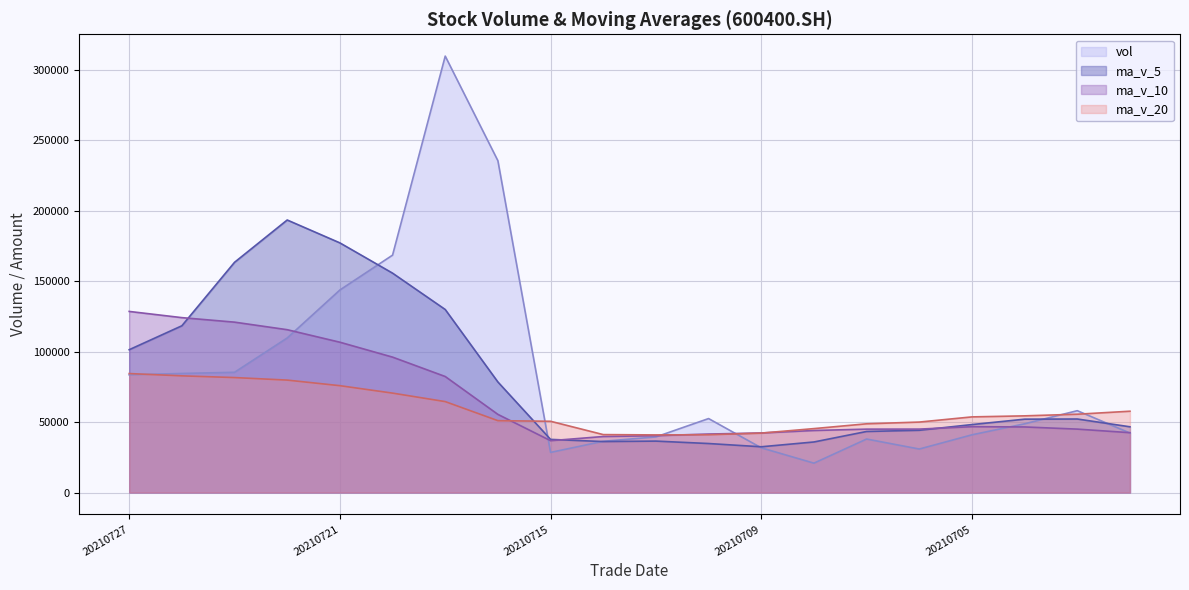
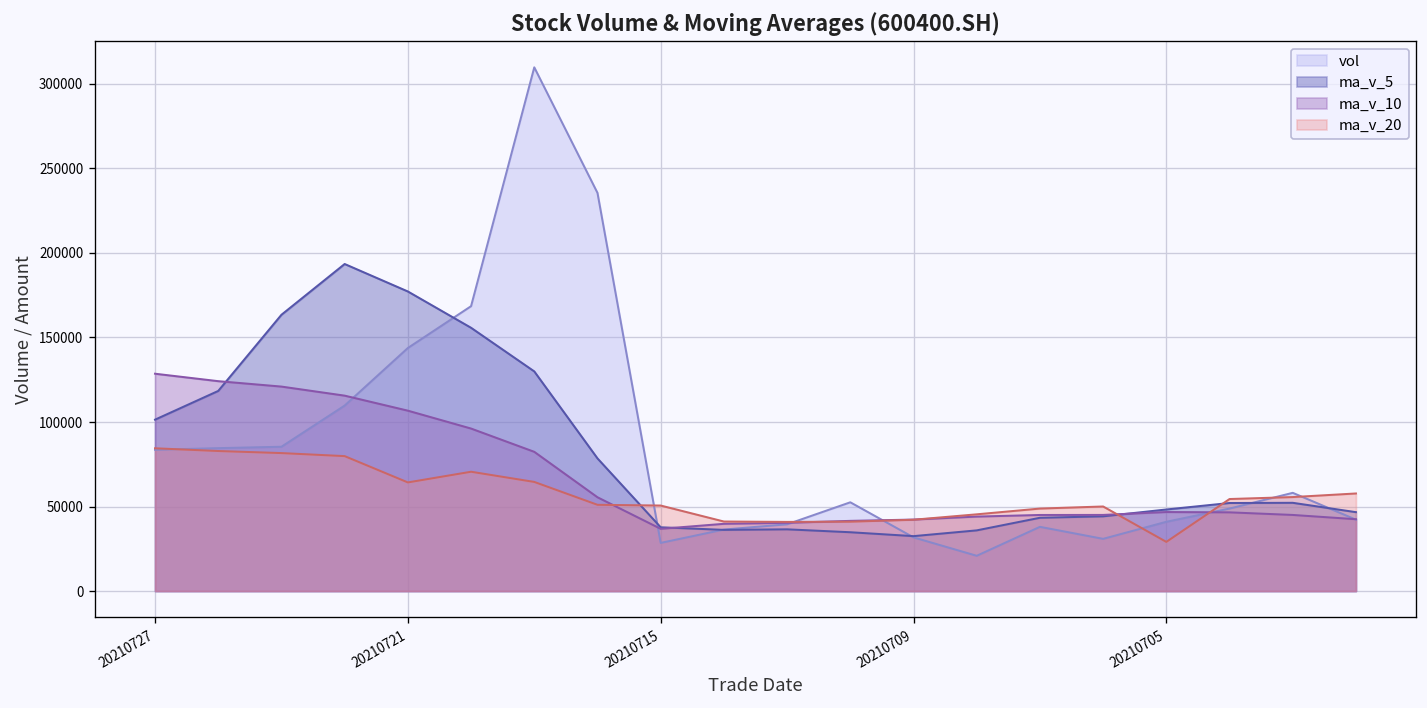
ma_v_20, 20210721: 76000 -> 64000
ma_v_20, 20210705: 54000 -> 29000
